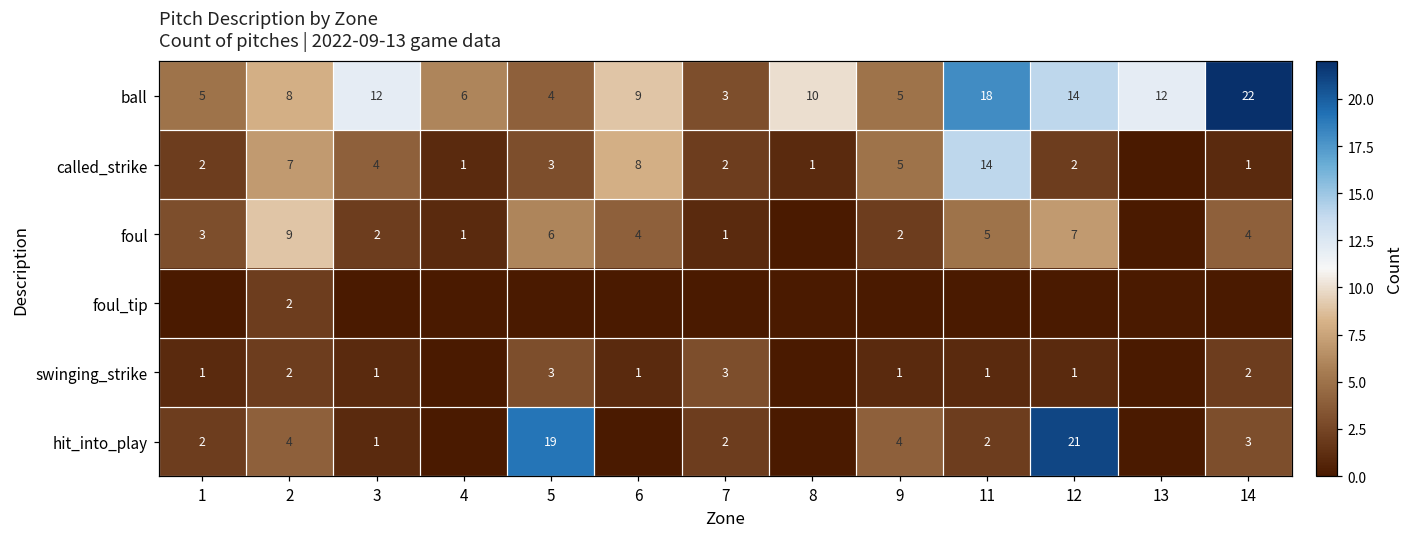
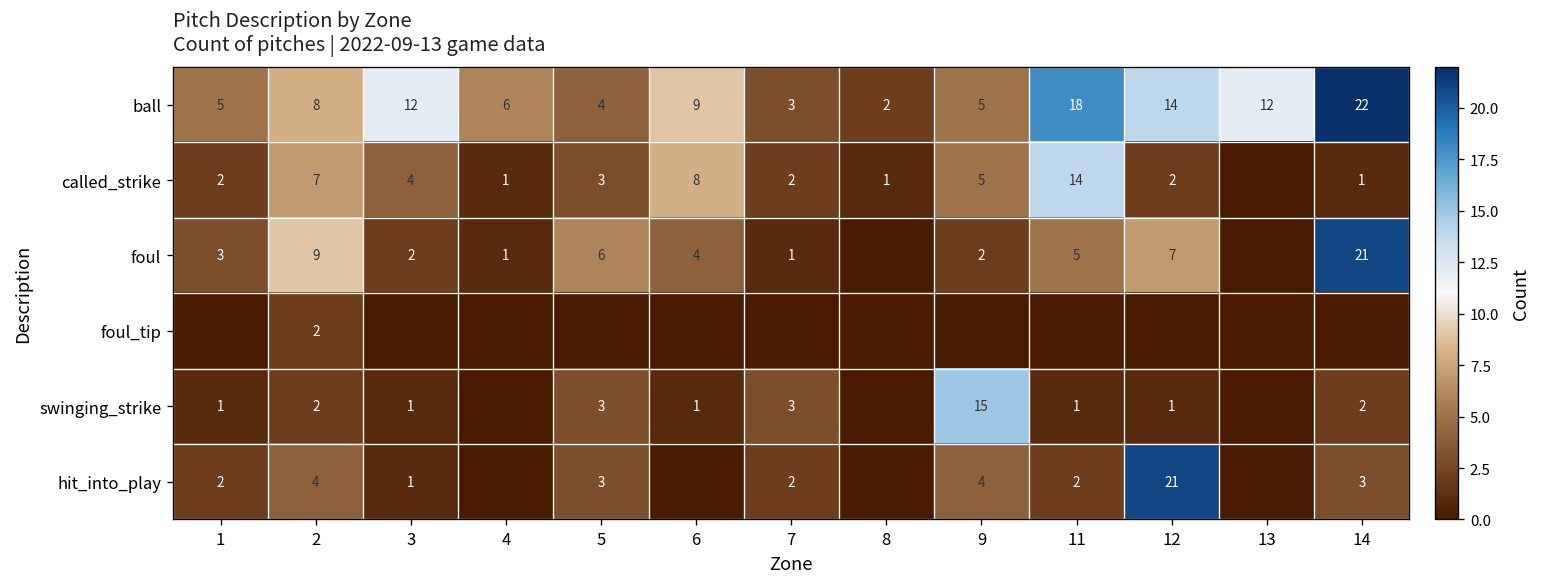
ball, 8: 10 -> 2
foul, 14: 4 -> 21
swinging_strike, 9: 1 -> 15
hit_into_play, 5: 19 -> 3
